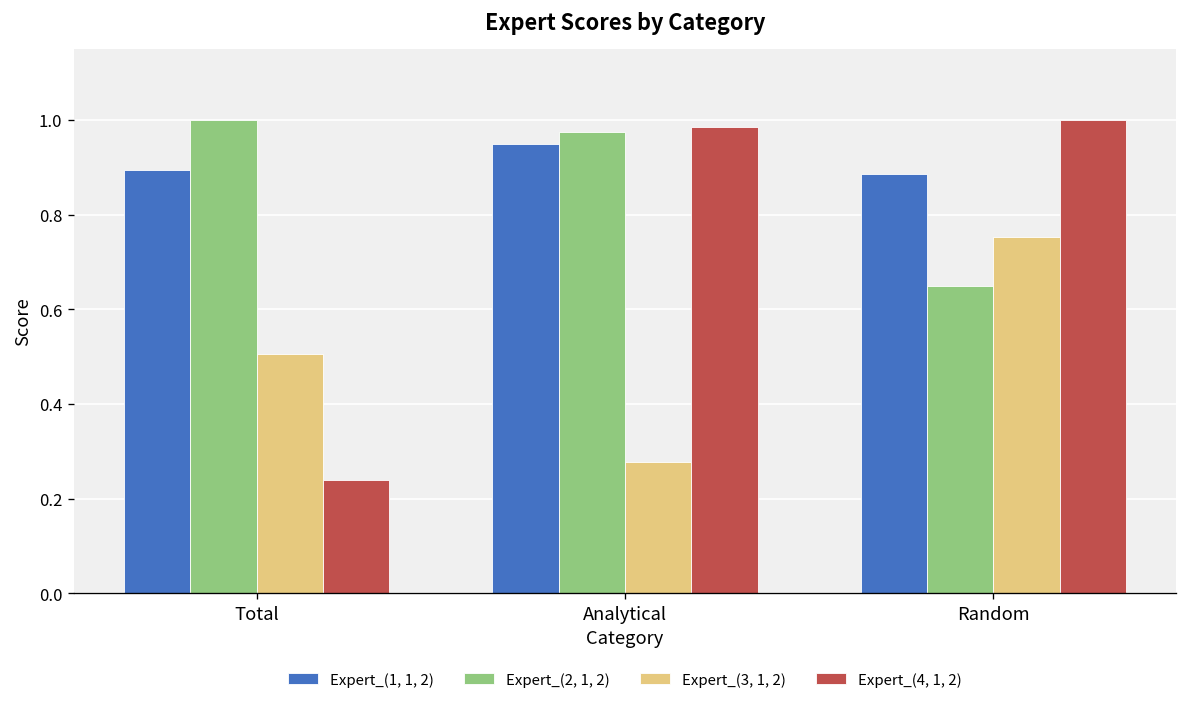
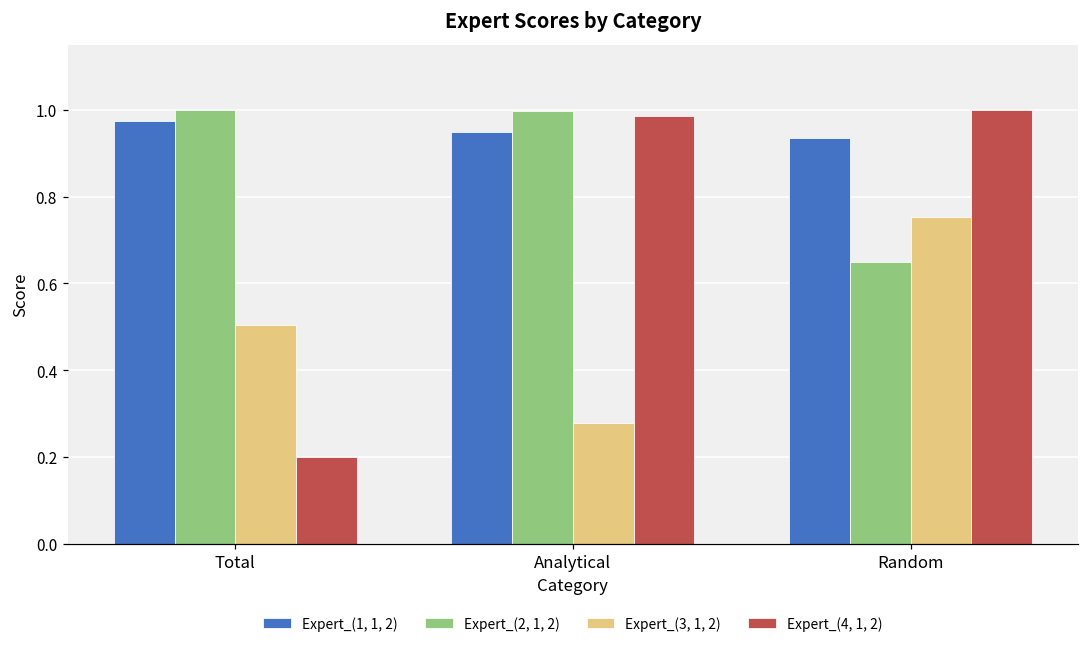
Expert_(1, 1, 2), Total: 0.90 -> 0.97
Expert_(4, 1, 2), Total: 0.24 -> 0.20
Expert_(2, 1, 2), Analytical: 0.98 -> 1.00
Expert_(1, 1, 2), Random: 0.89 -> 0.93
